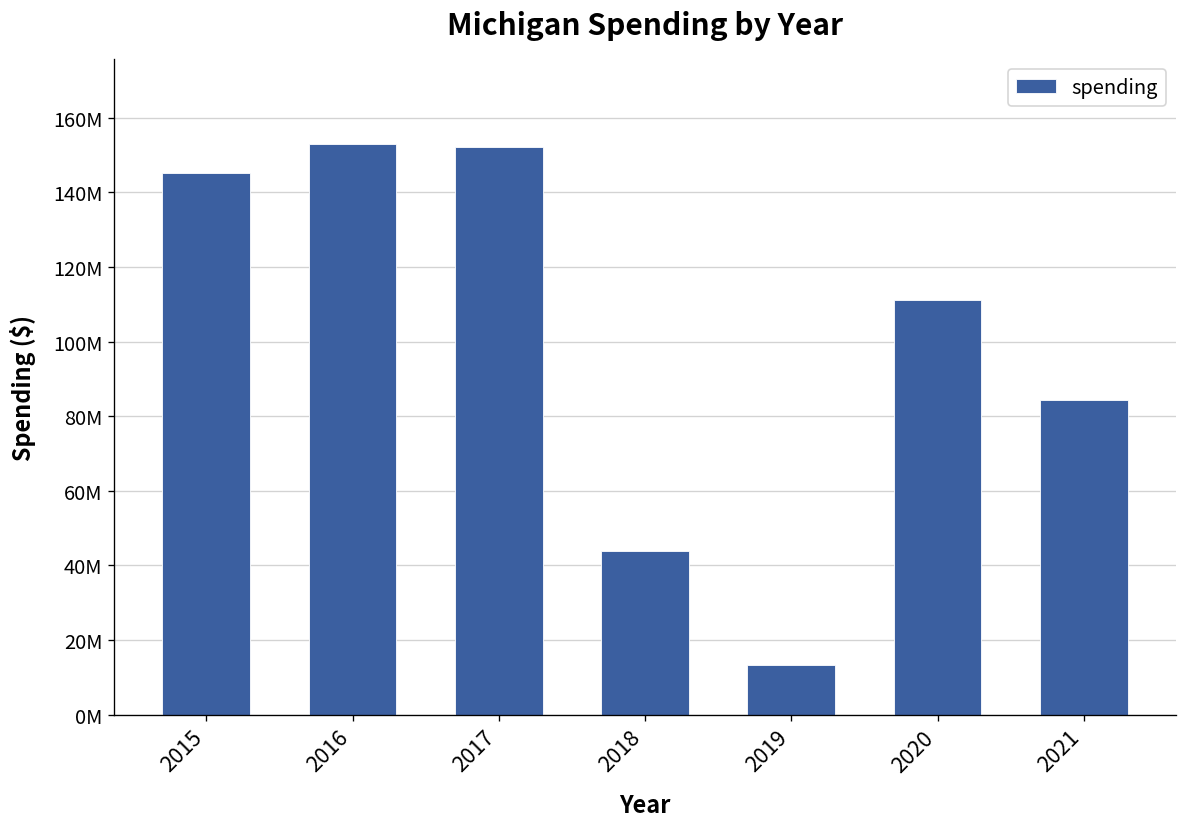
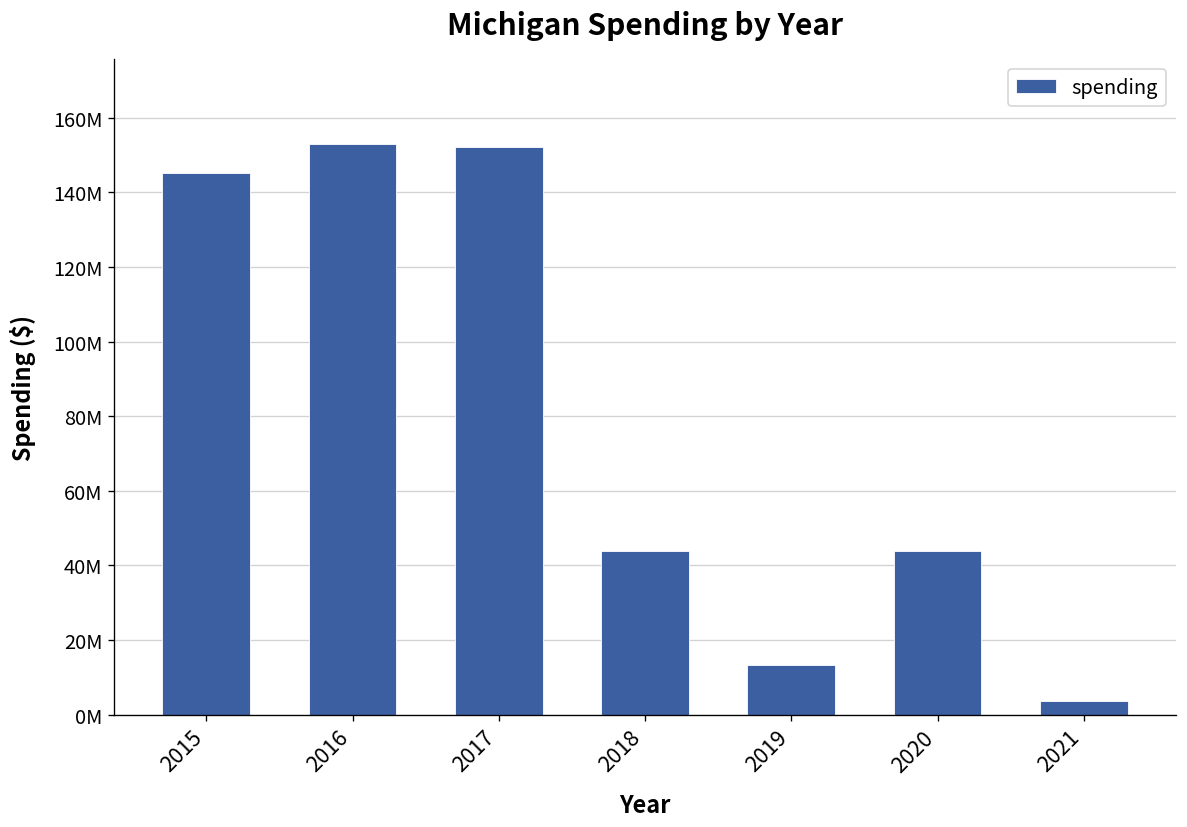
2020: 111000000 -> 44000000
2021: 84000000 -> 4000000
